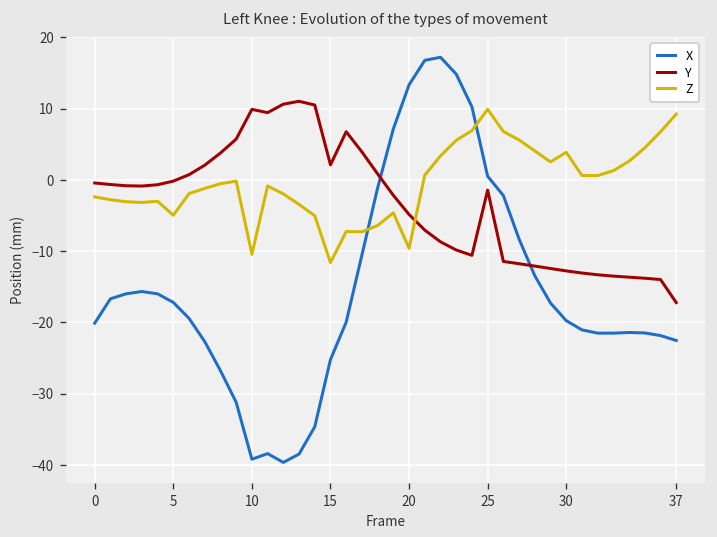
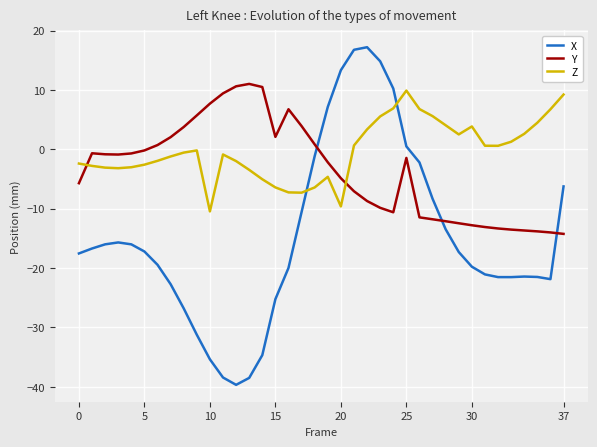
X, 0: -20 -> -18
Y, 0: 0 -> -6
Z, 5: -5 -> -3
X, 10: -39 -> -35
Y, 10: 10 -> 8
Z, 15: -12 -> -6
X, 37: -23 -> -6
Y, 37: -17 -> -14
